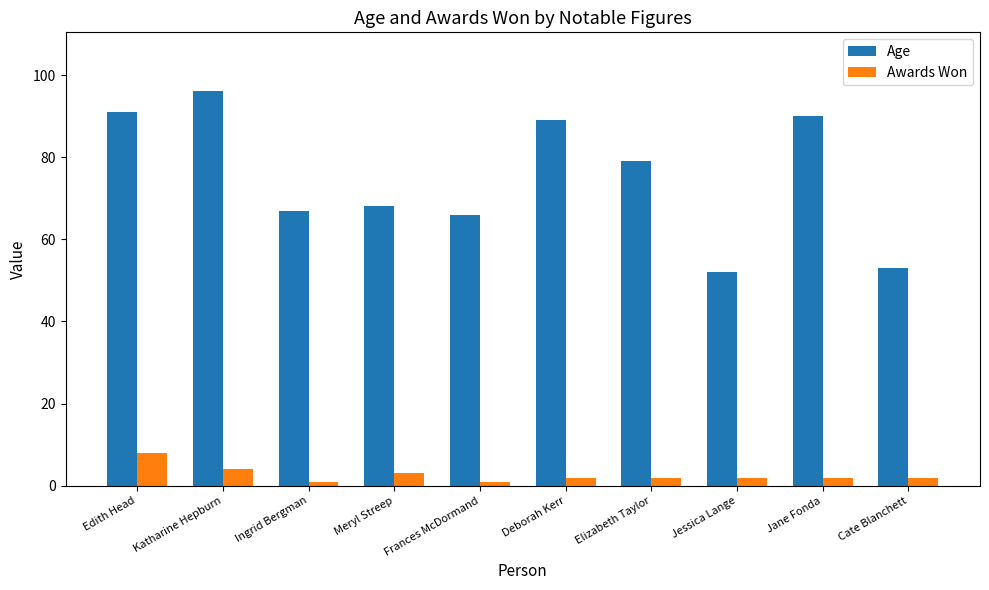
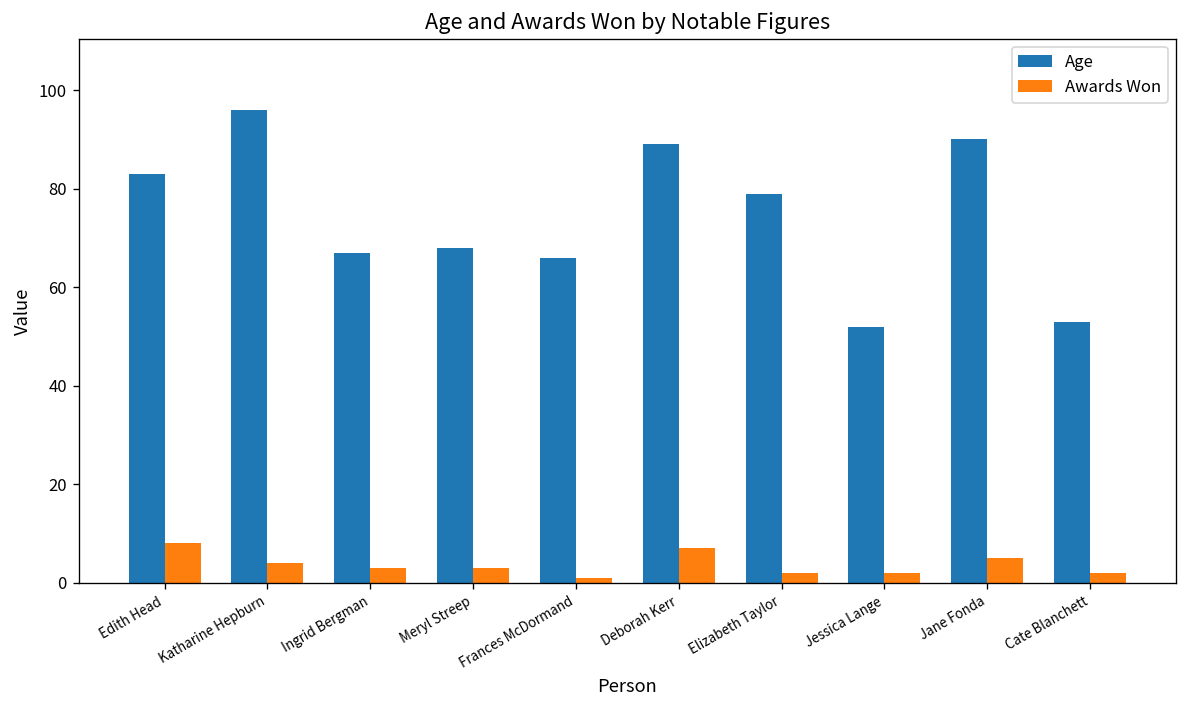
Age, Edith Head: 91 -> 83
Awards Won, Ingrid Bergman: 1 -> 3
Awards Won, Deborah Kerr: 2 -> 7
Awards Won, Jane Fonda: 2 -> 5
